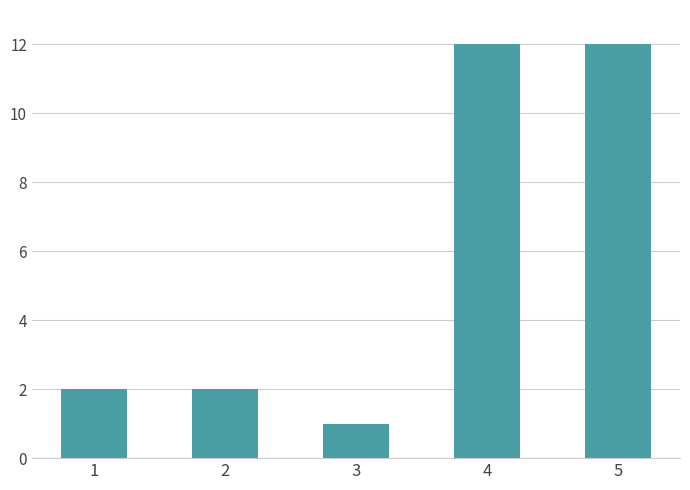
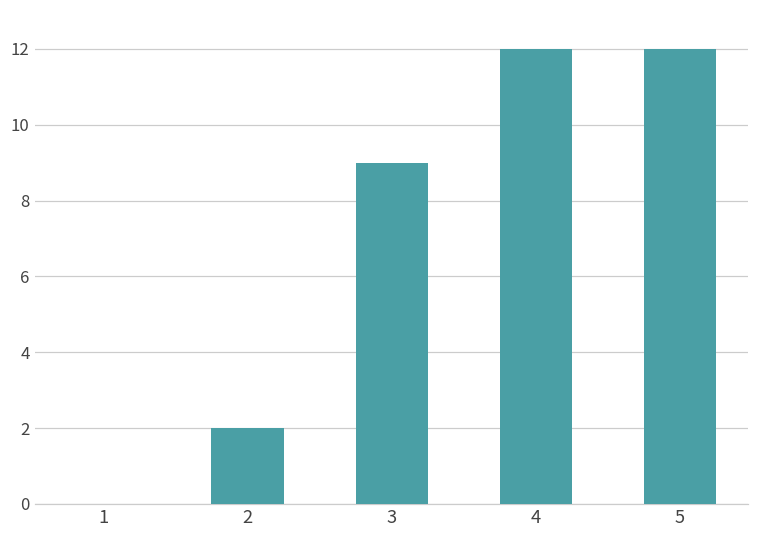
1: 2 -> 0
3: 1 -> 9
